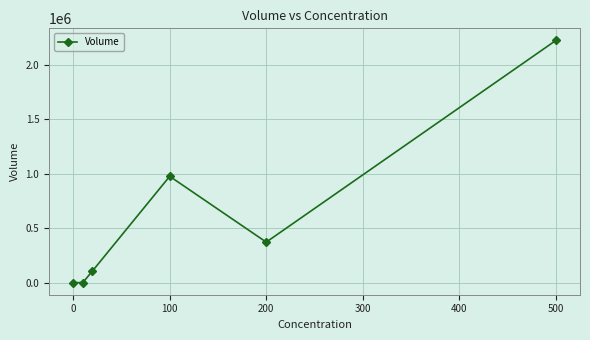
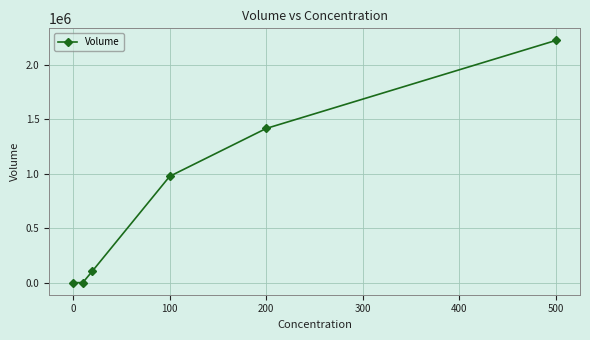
200: 370000 -> 1420000
